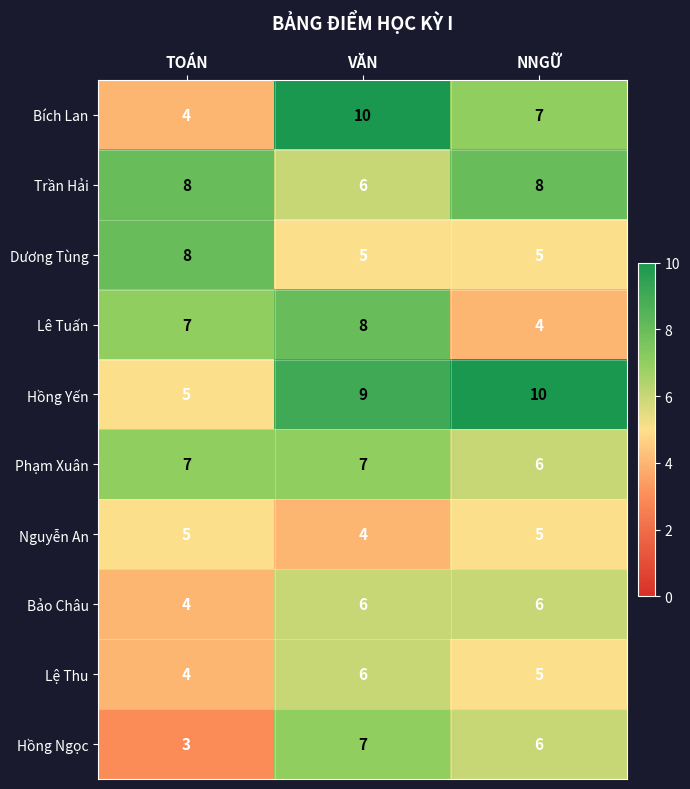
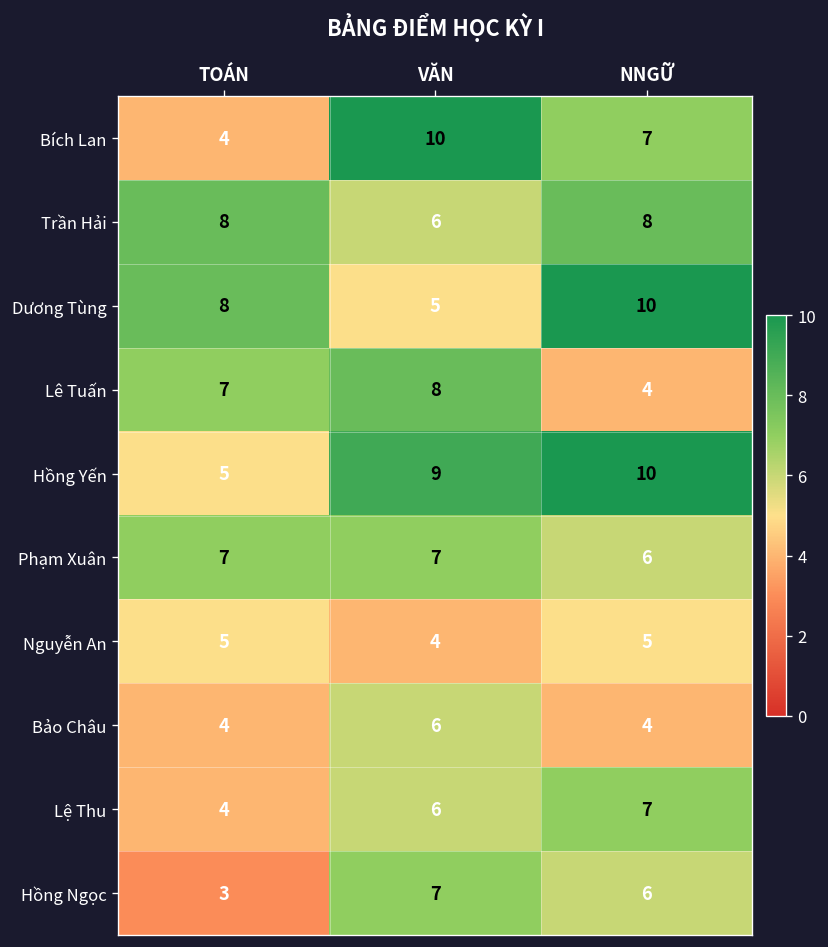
Dương Tùng, NNGỮ: 5 -> 10
Bảo Châu, NNGỮ: 6 -> 4
Lệ Thu, NNGỮ: 5 -> 7
